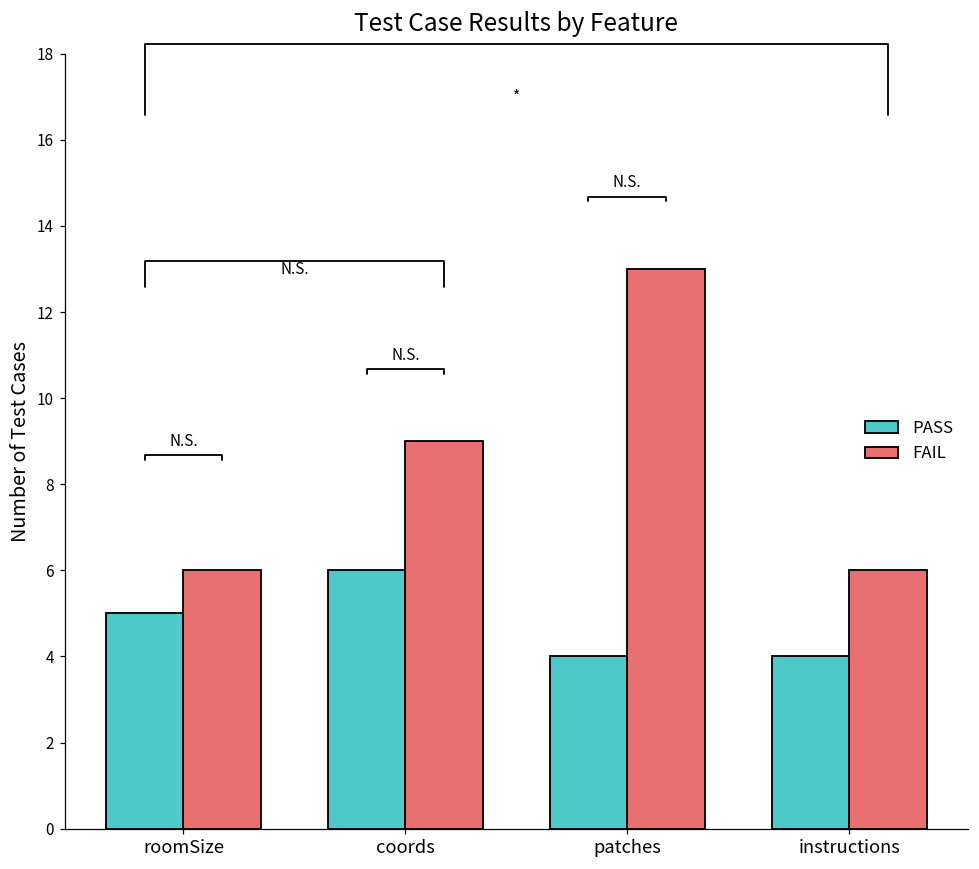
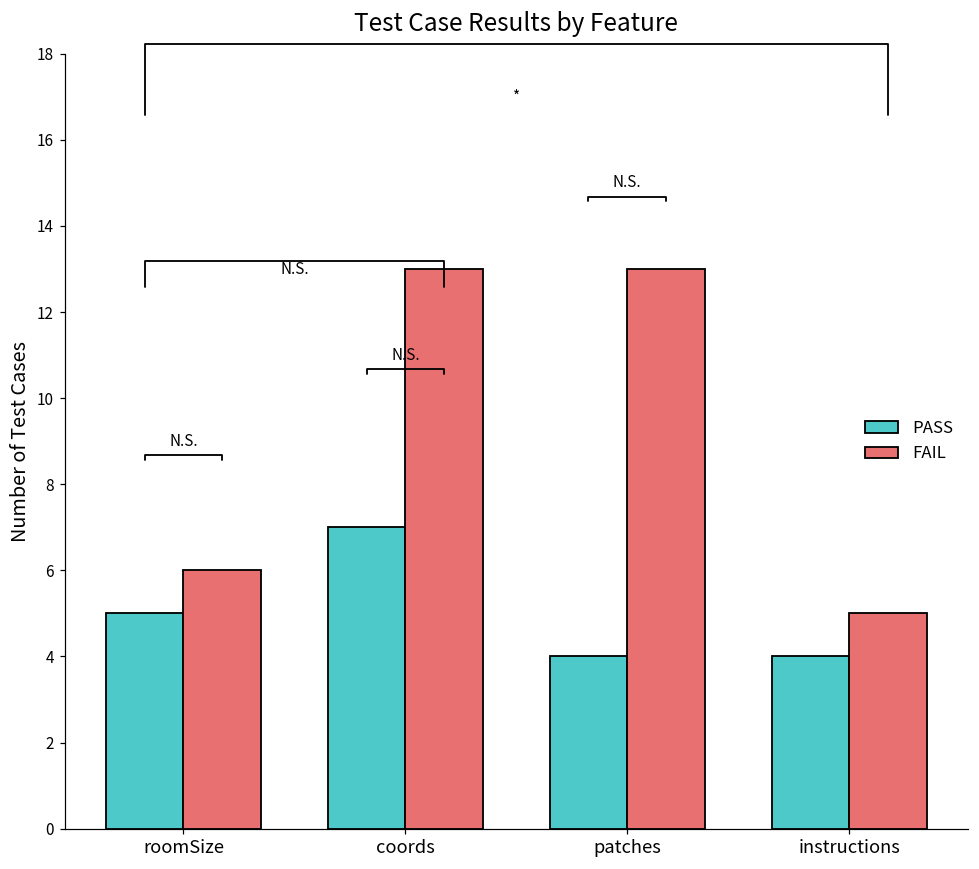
PASS, coords: 6 -> 7
FAIL, coords: 9 -> 13
FAIL, instructions: 6 -> 5
